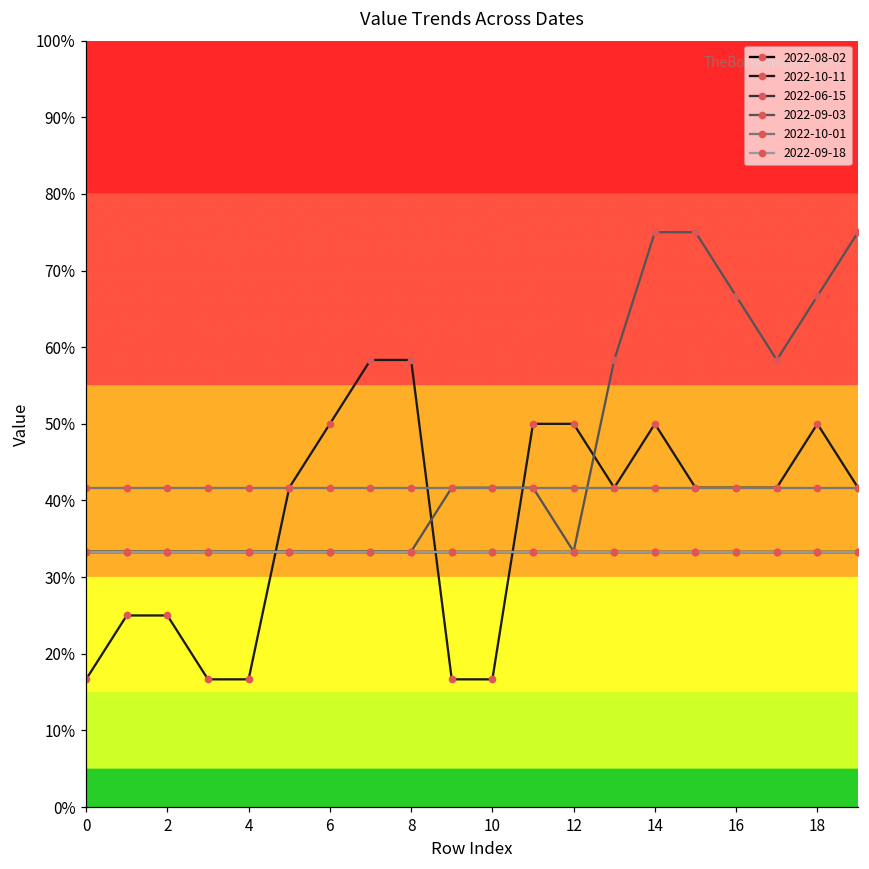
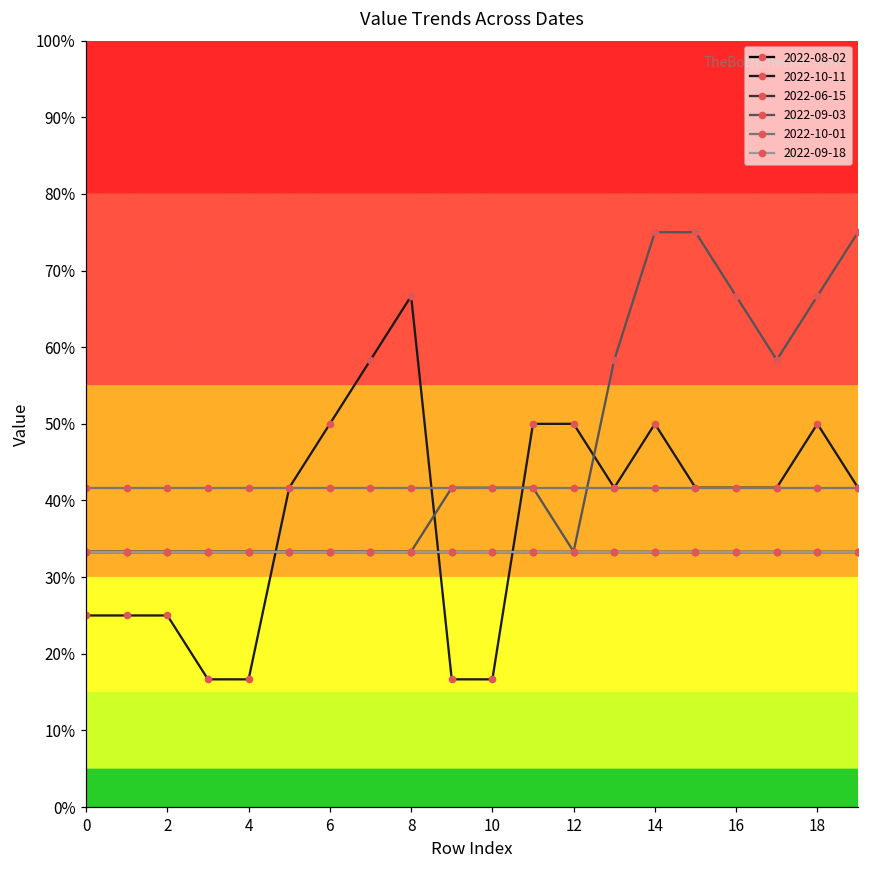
2022-10-11, 0: 17% -> 25%
2022-10-11, 8: 58% -> 67%
